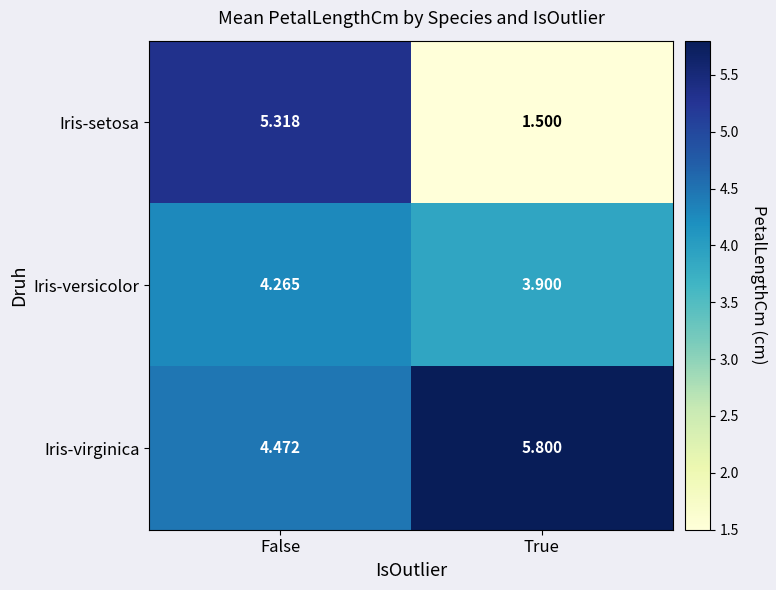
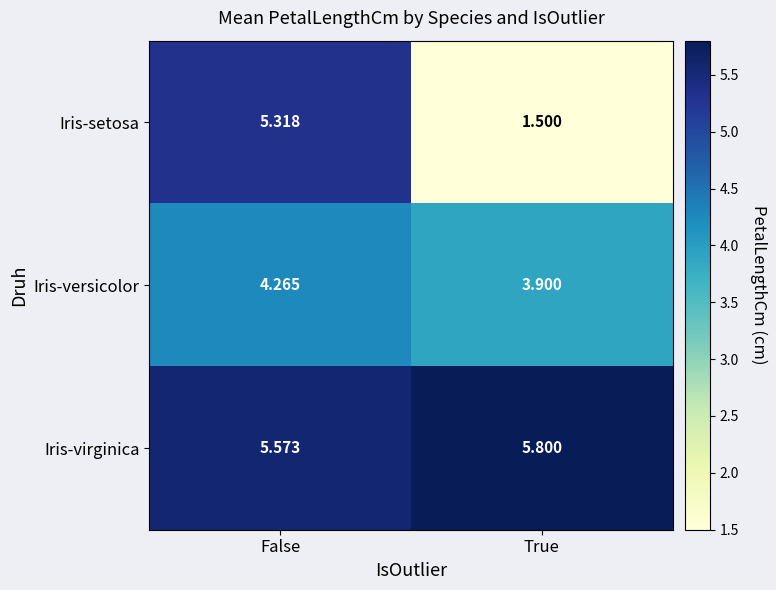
Iris-virginica, False: 4.472 -> 5.573
